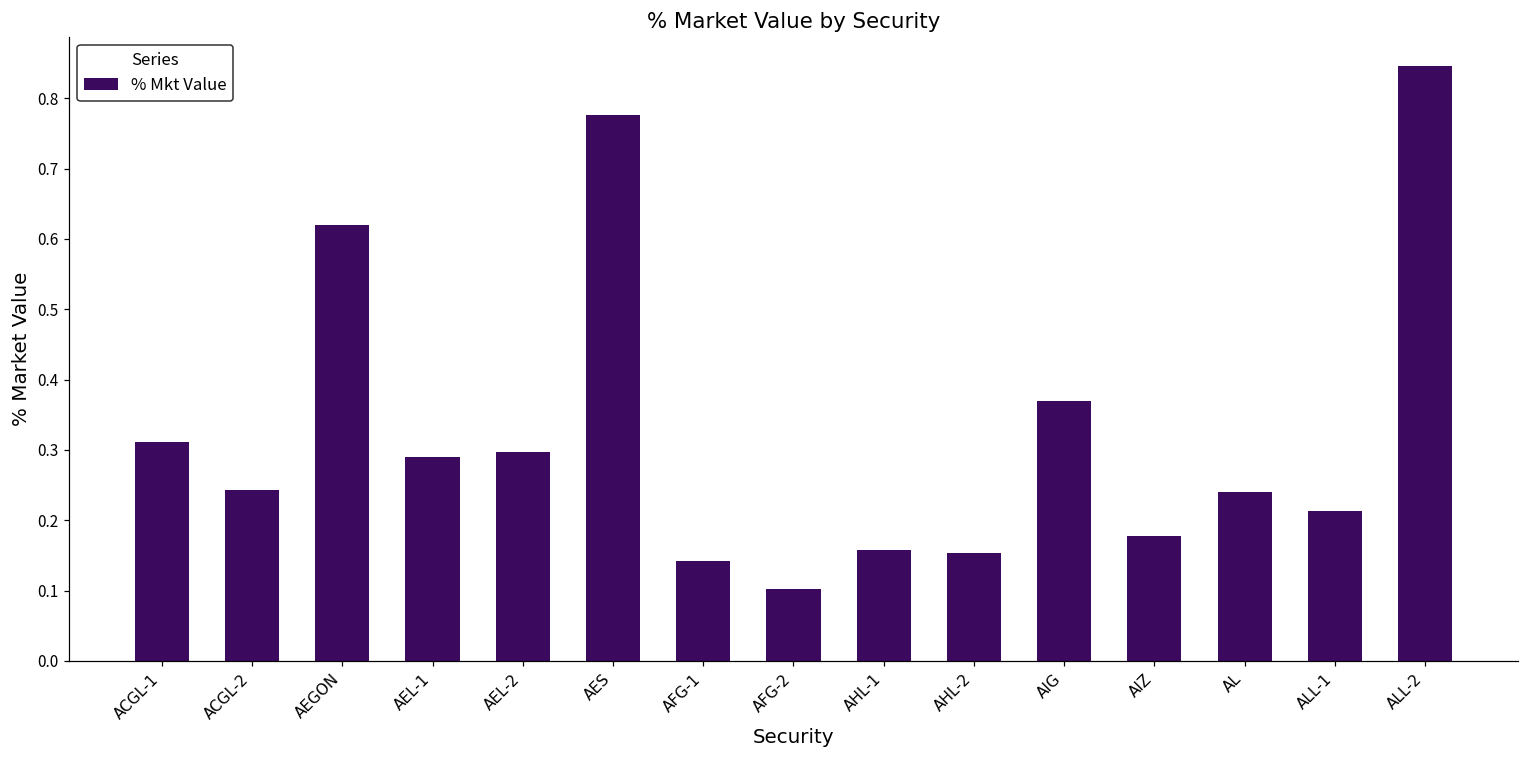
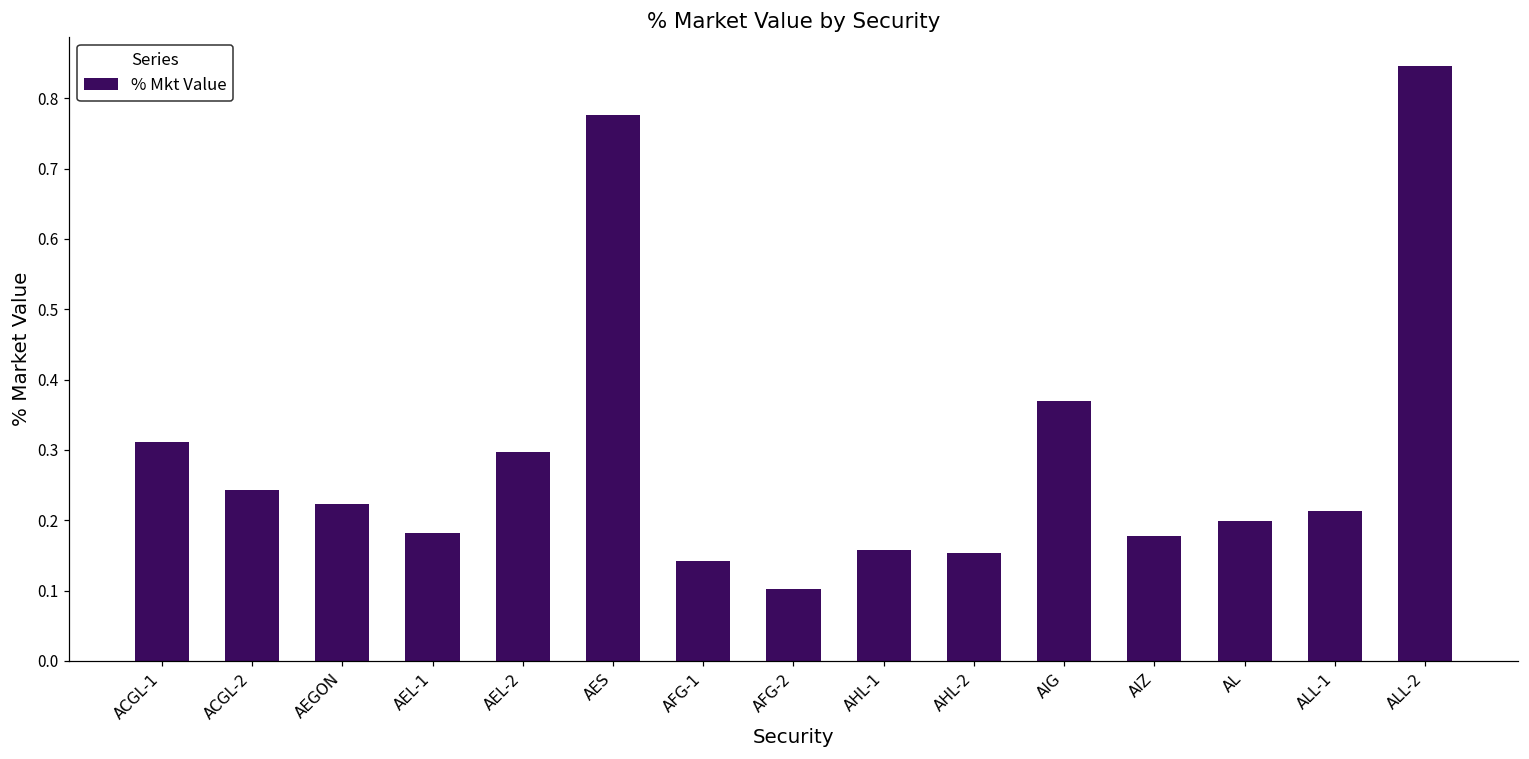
AEGON: 0.62 -> 0.22
AEL-1: 0.29 -> 0.18
AL: 0.24 -> 0.20
